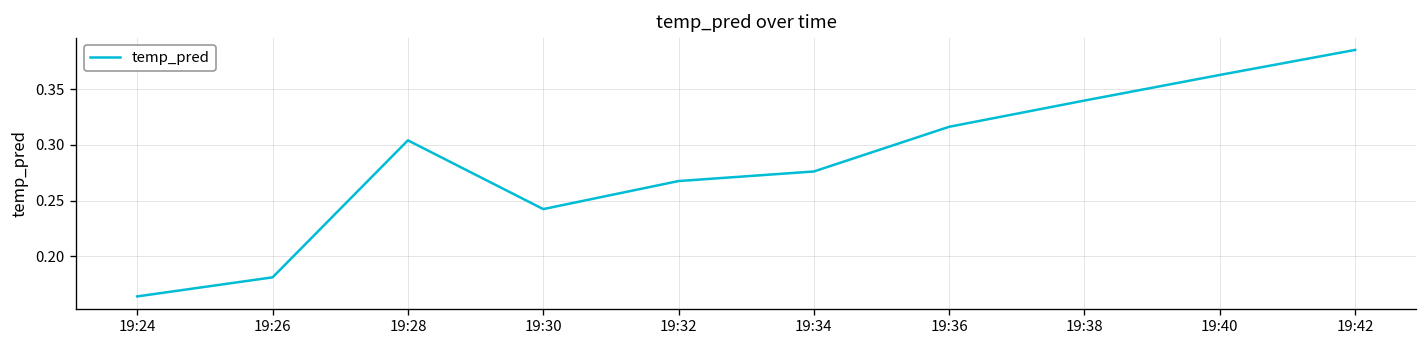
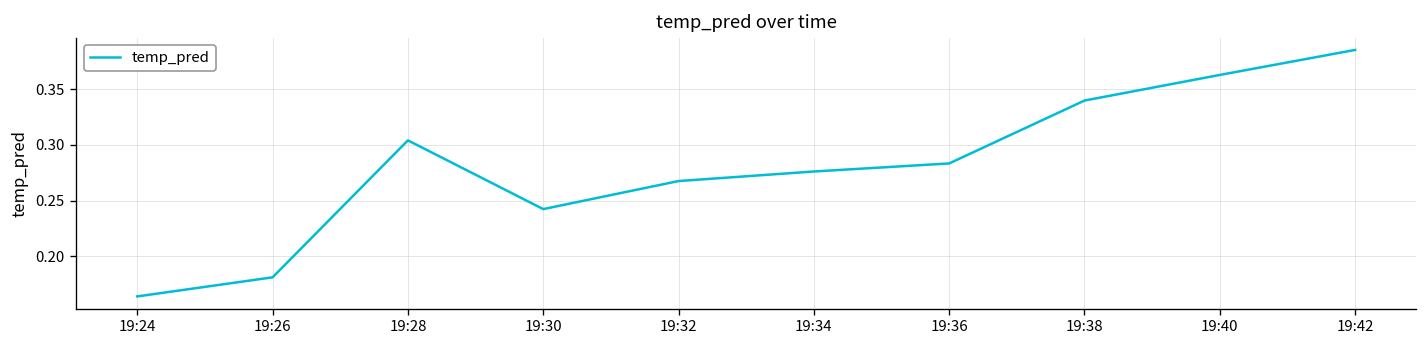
19:36: 0.32 -> 0.28
